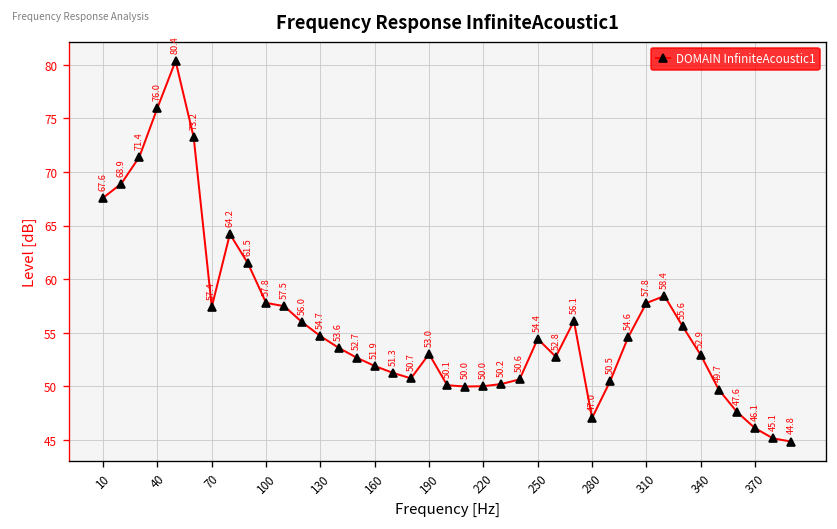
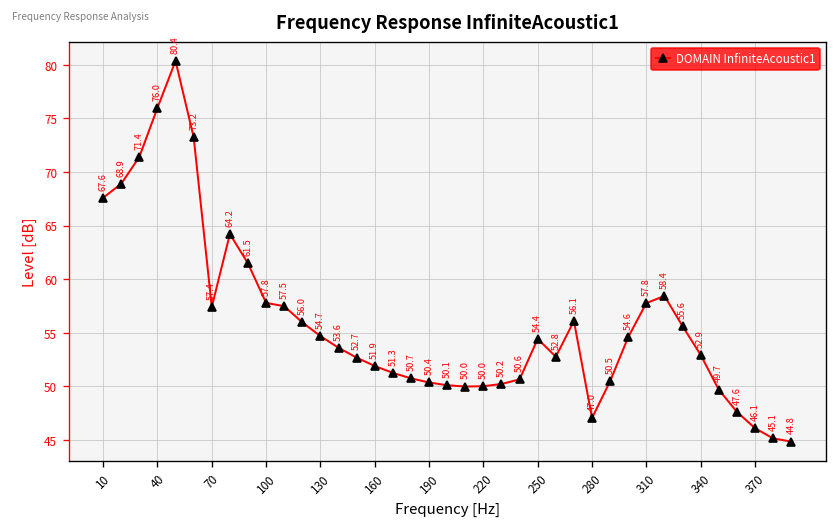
190: 53.0 -> 50.4
